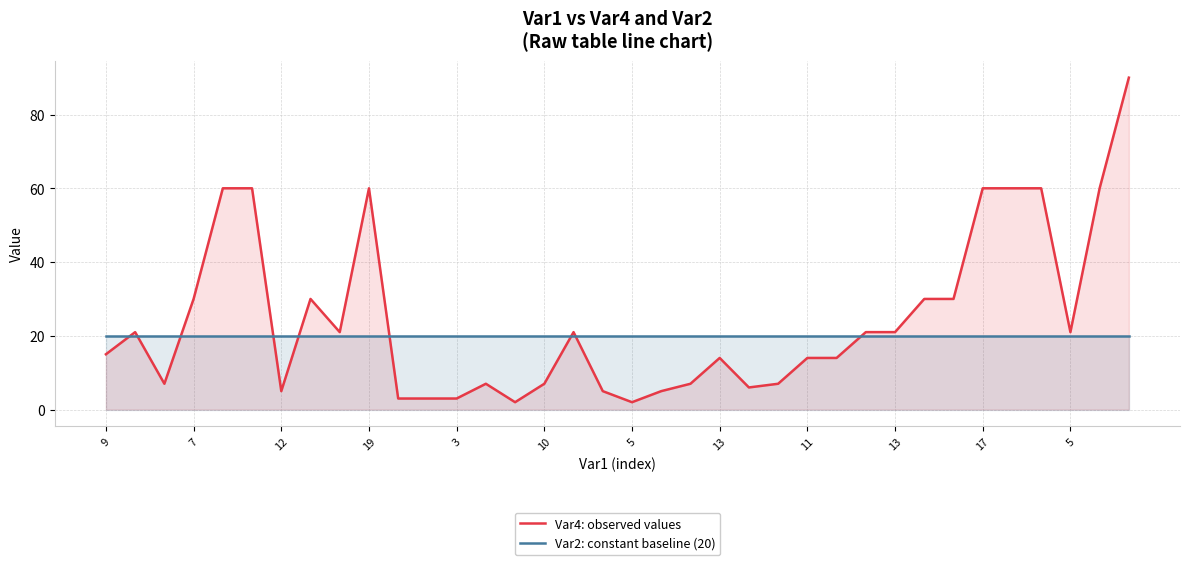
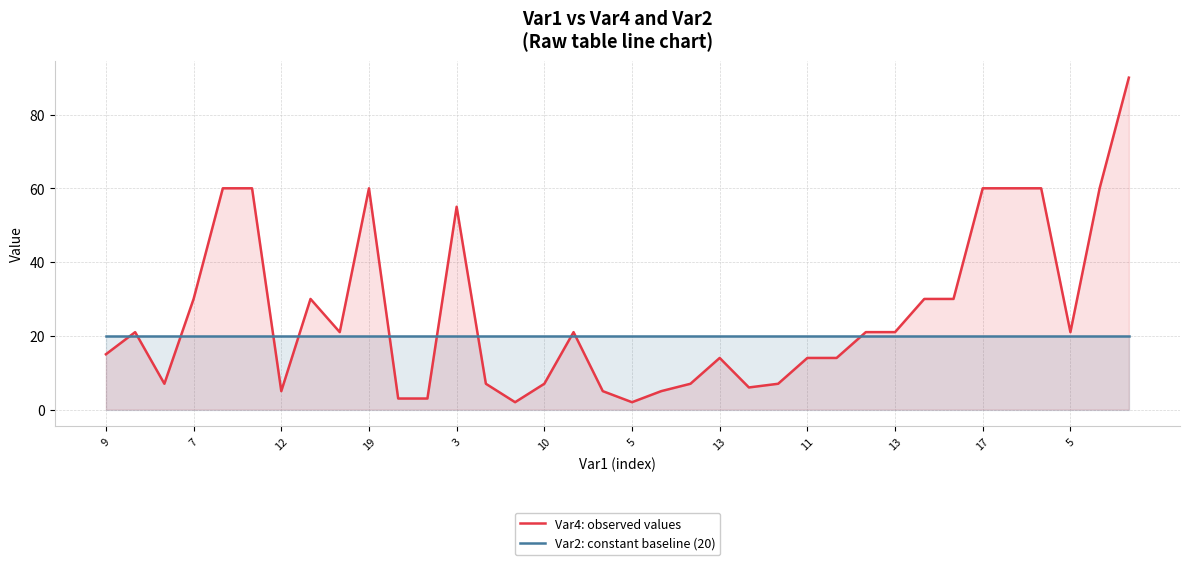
Var4: observed values, 3: 3 -> 55
